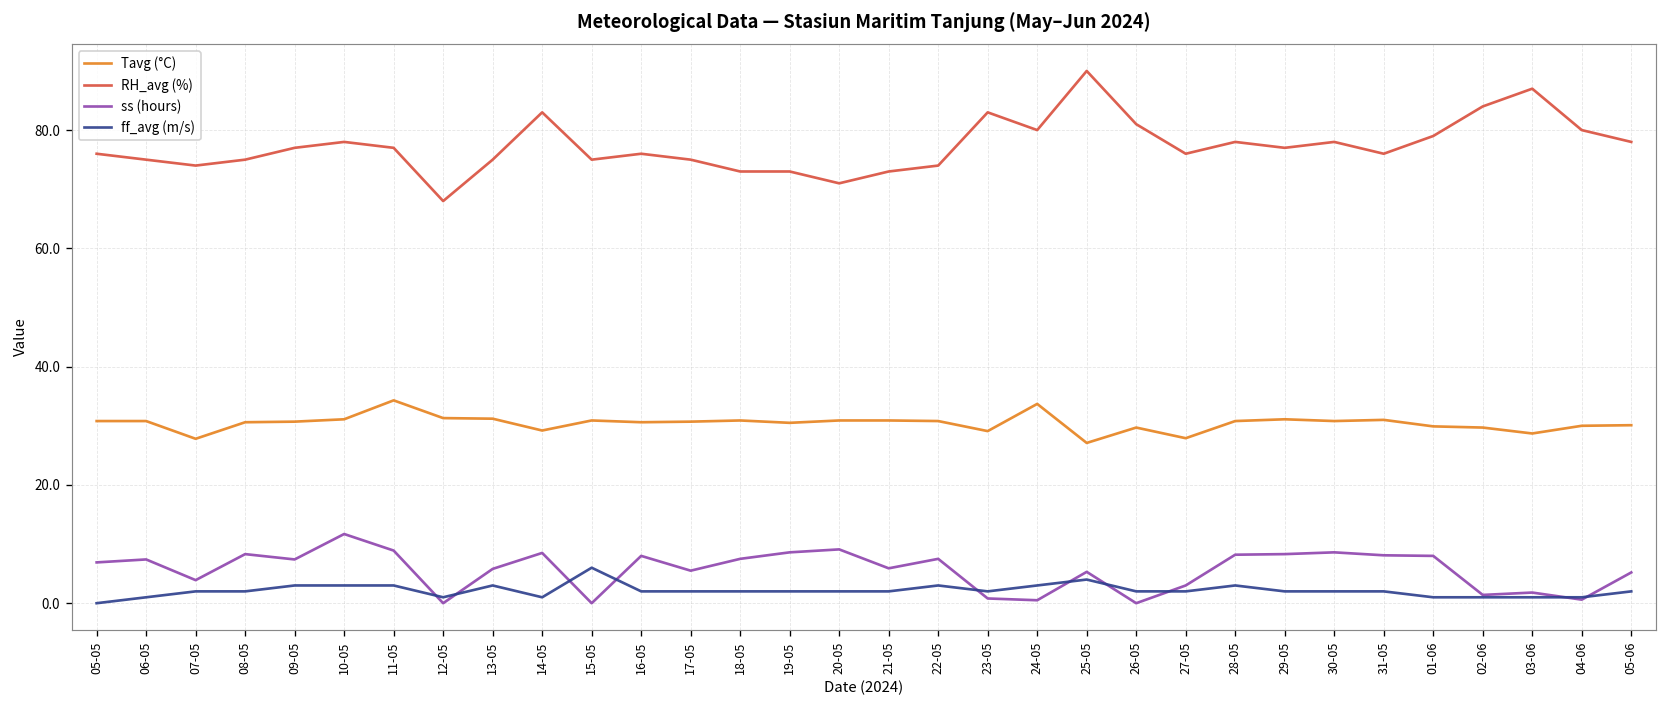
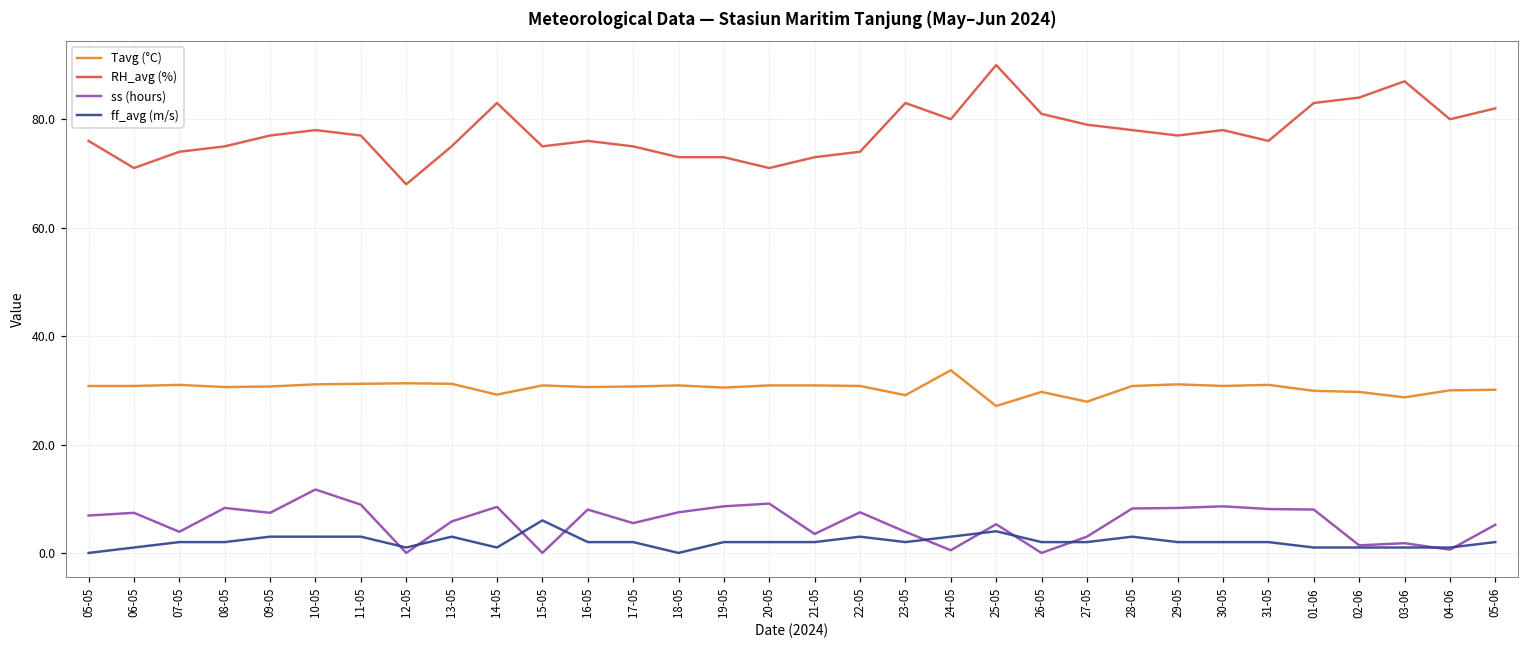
RH_avg (%), 06-05: 75 -> 71
Tavg (°C), 07-05: 28 -> 31
Tavg (°C), 11-05: 34 -> 31
ff_avg (m/s), 18-05: 2 -> 0
ss (hours), 21-05: 6 -> 4
ss (hours), 23-05: 1 -> 4
RH_avg (%), 27-05: 76 -> 79
RH_avg (%), 01-06: 79 -> 83
RH_avg (%), 05-06: 78 -> 82
